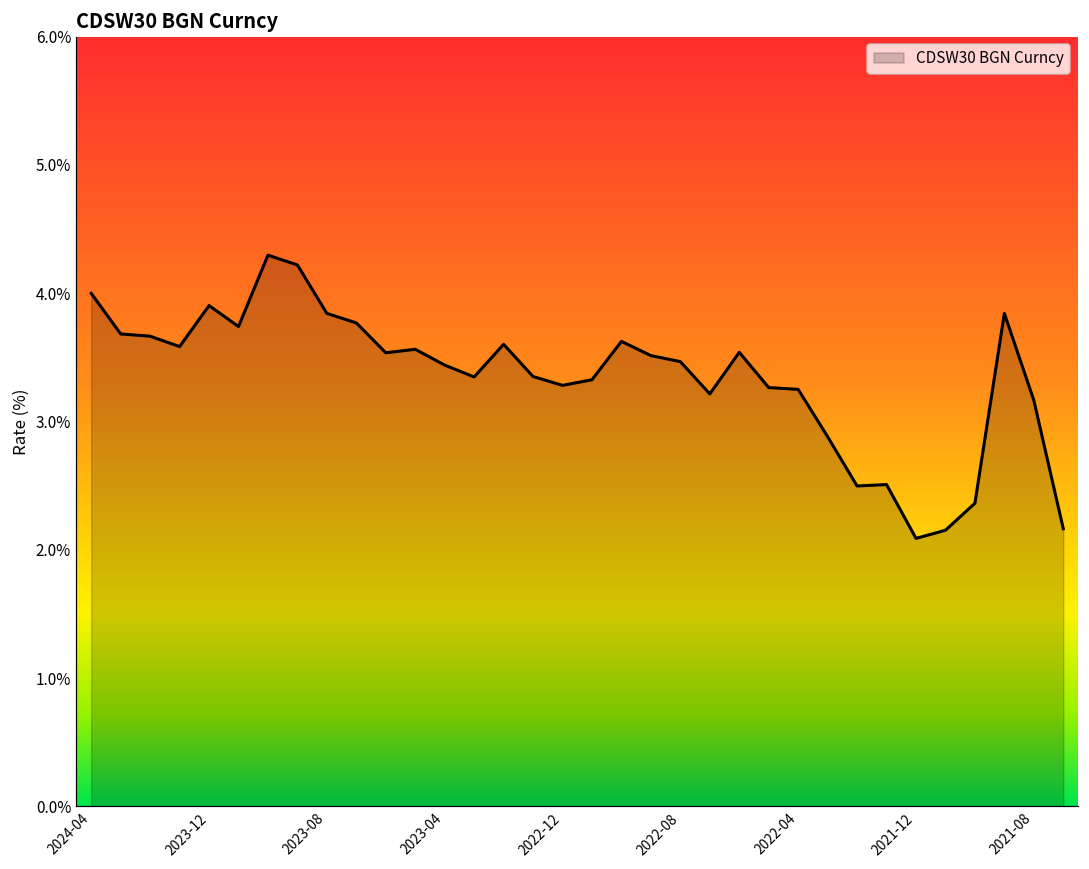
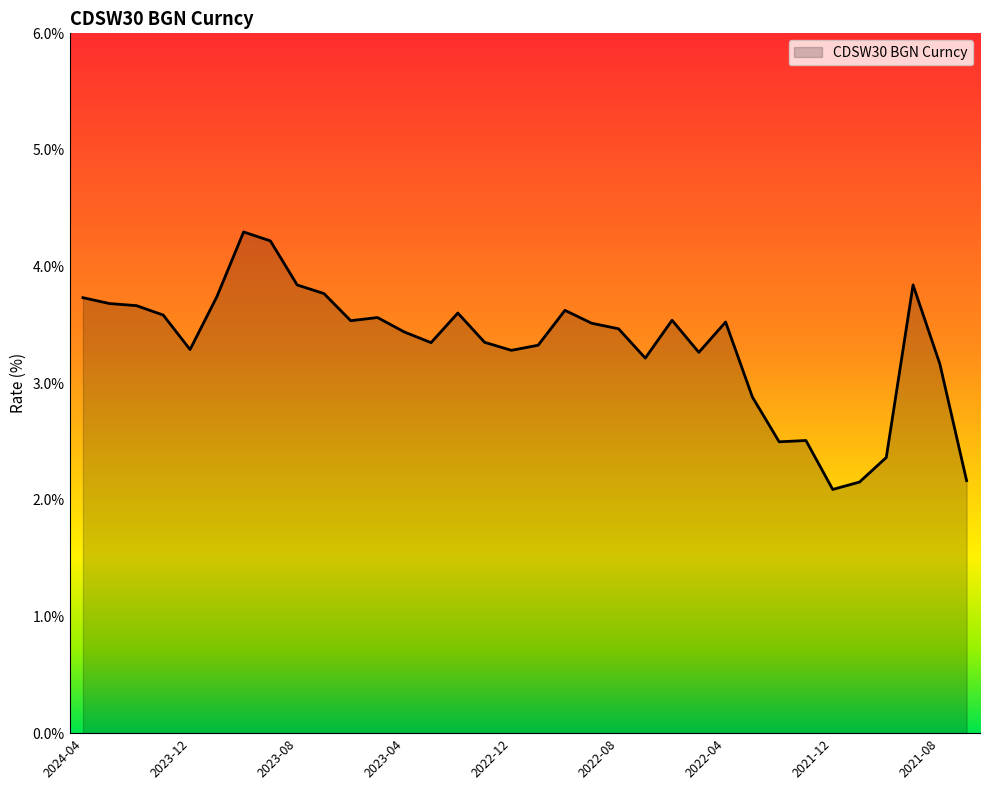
2024-04: 4.00% -> 3.73%
2023-12: 3.90% -> 3.29%
2022-04: 3.25% -> 3.53%
